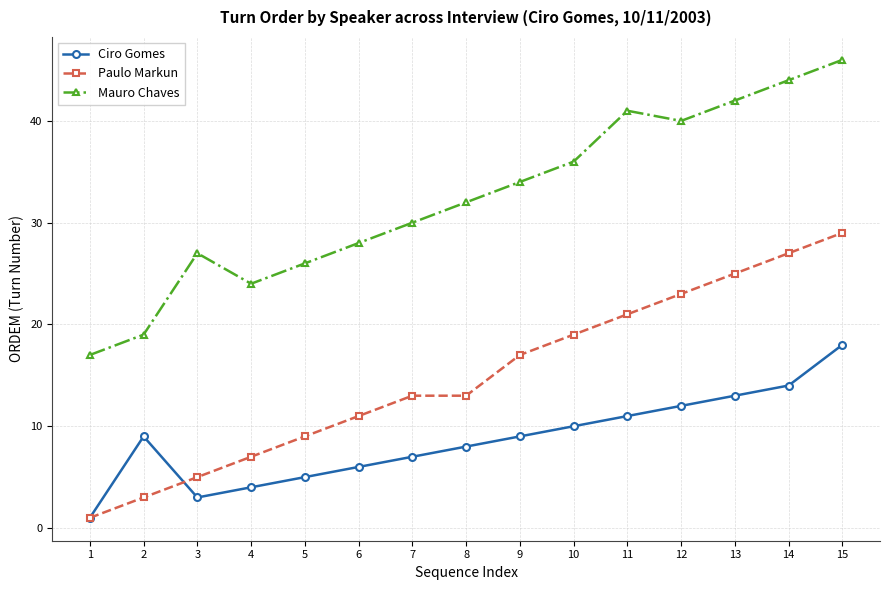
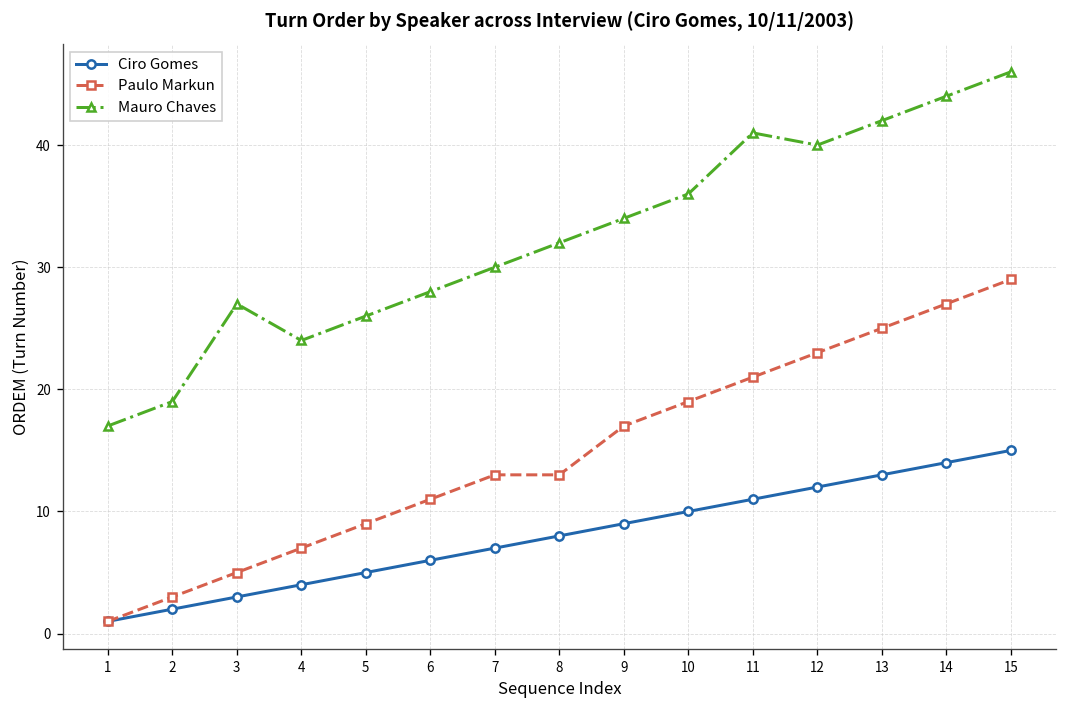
Ciro Gomes, 2: 9 -> 2
Ciro Gomes, 15: 18 -> 15
